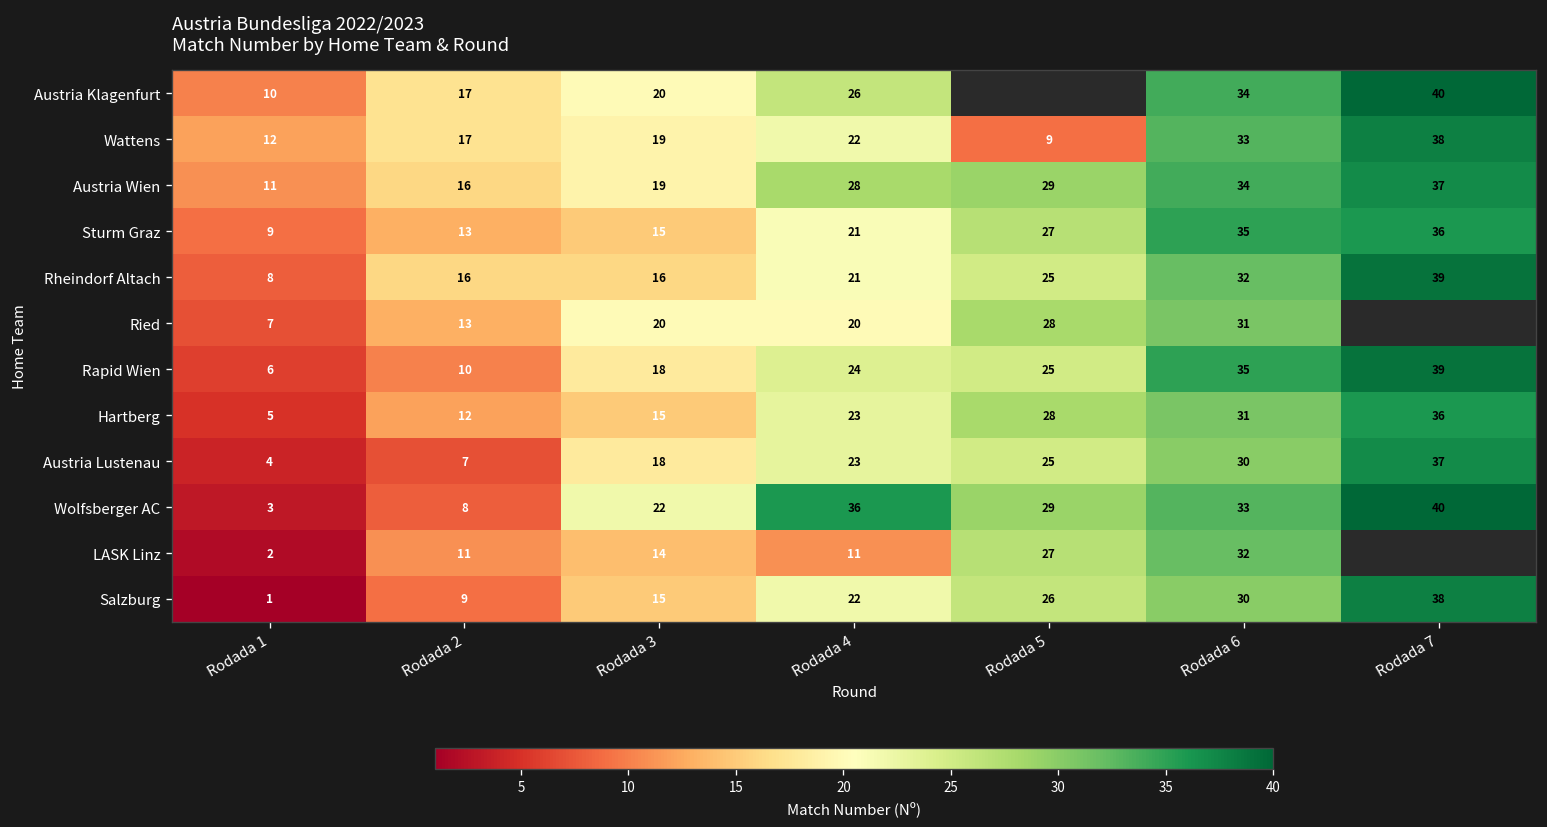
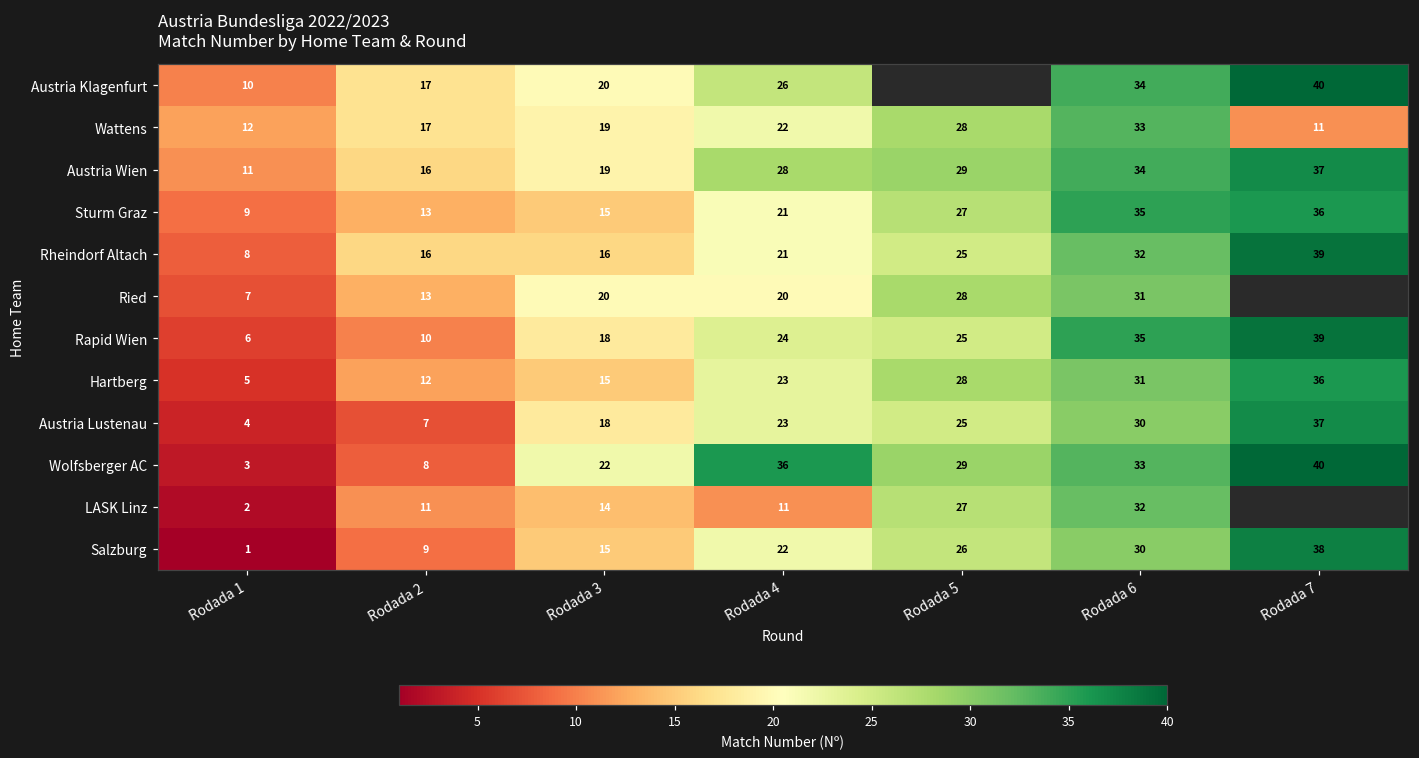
Wattens, Rodada 5: 9 -> 28
Wattens, Rodada 7: 38 -> 11
